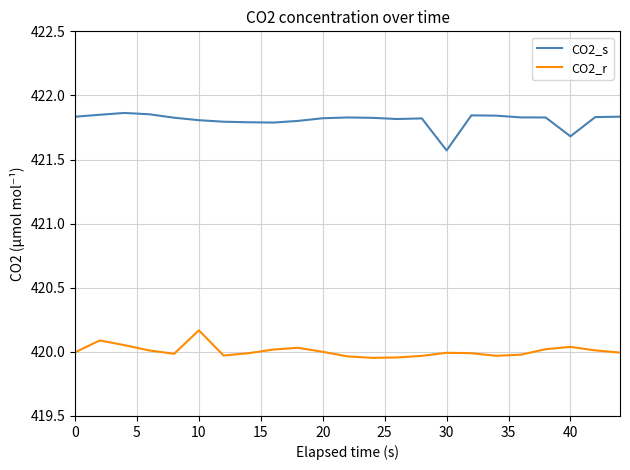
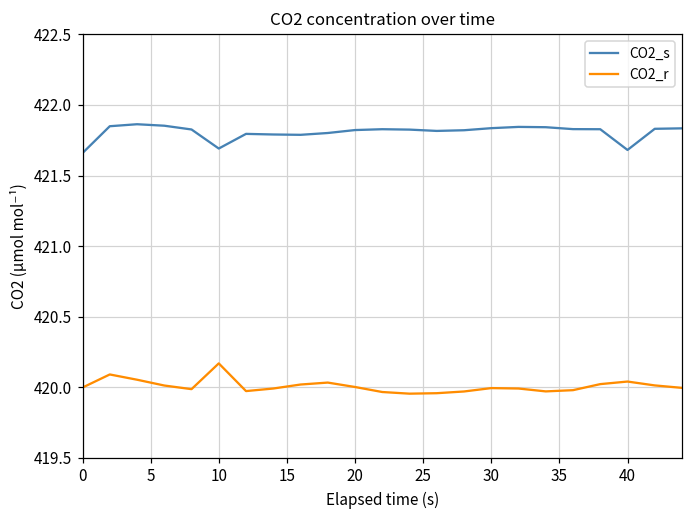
CO2_s, 0: 421.83 -> 421.66
CO2_s, 10: 421.81 -> 421.69
CO2_s, 30: 421.57 -> 421.84
